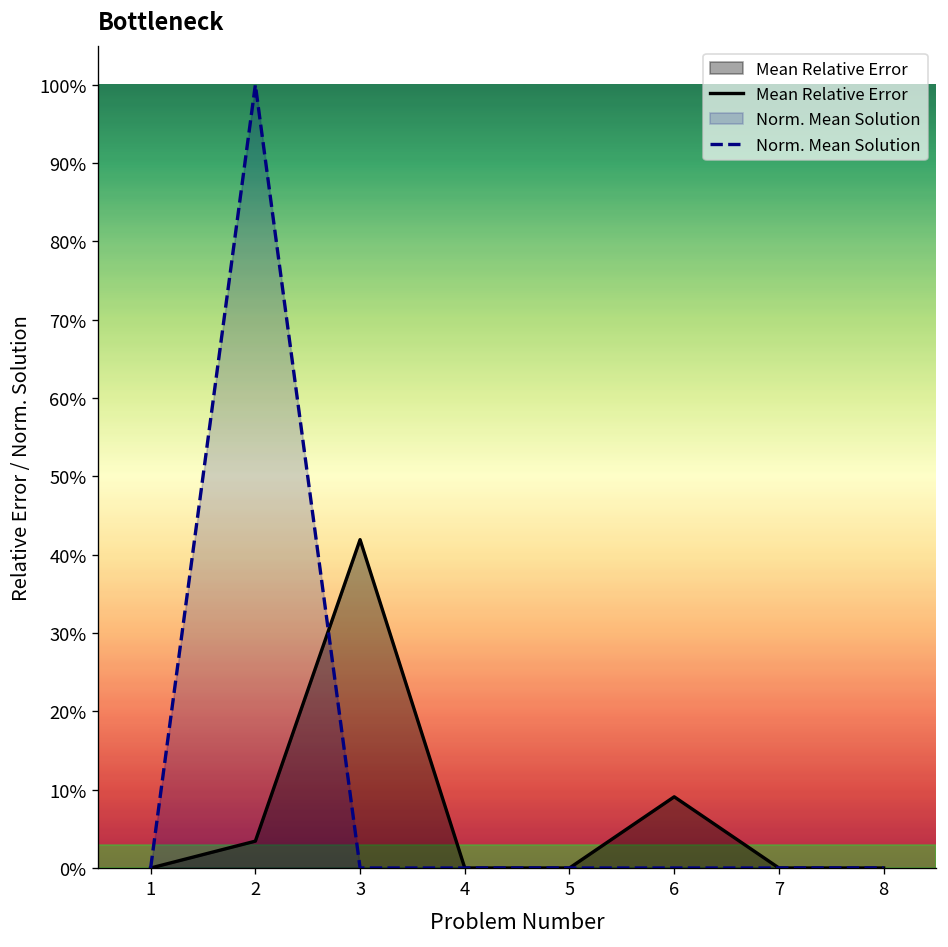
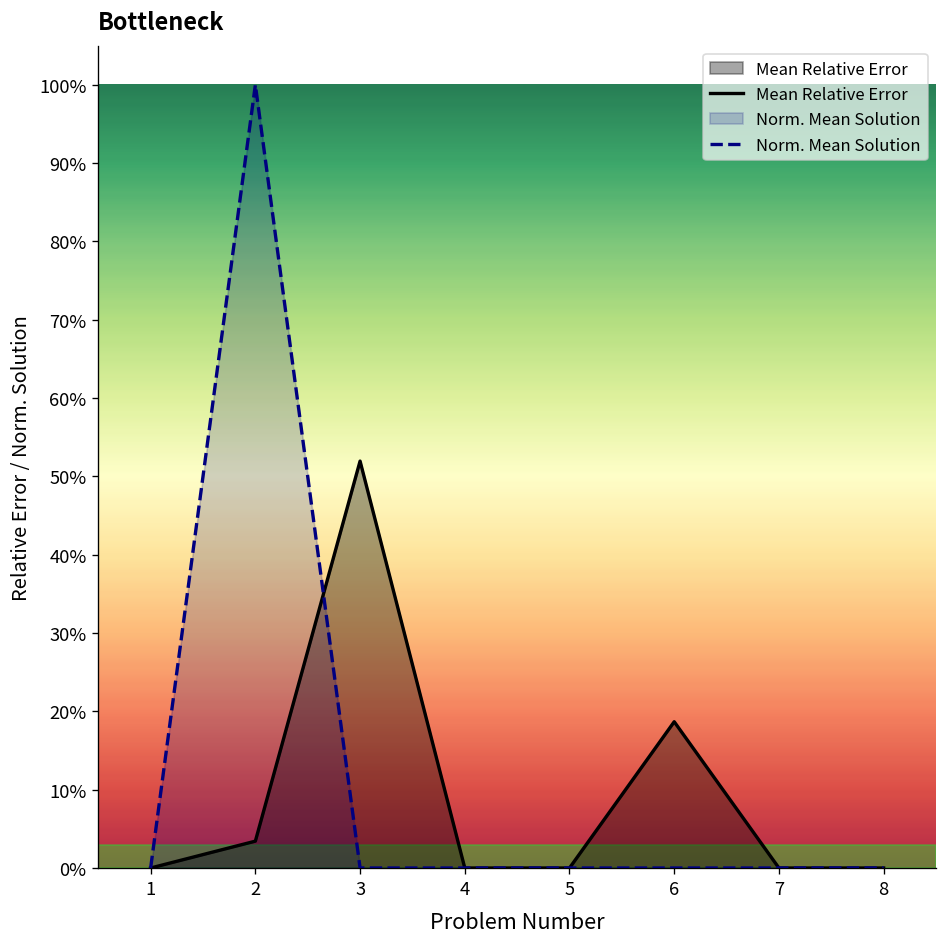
Mean Relative Error, 3: 42% -> 52%
Mean Relative Error, 6: 9% -> 19%
